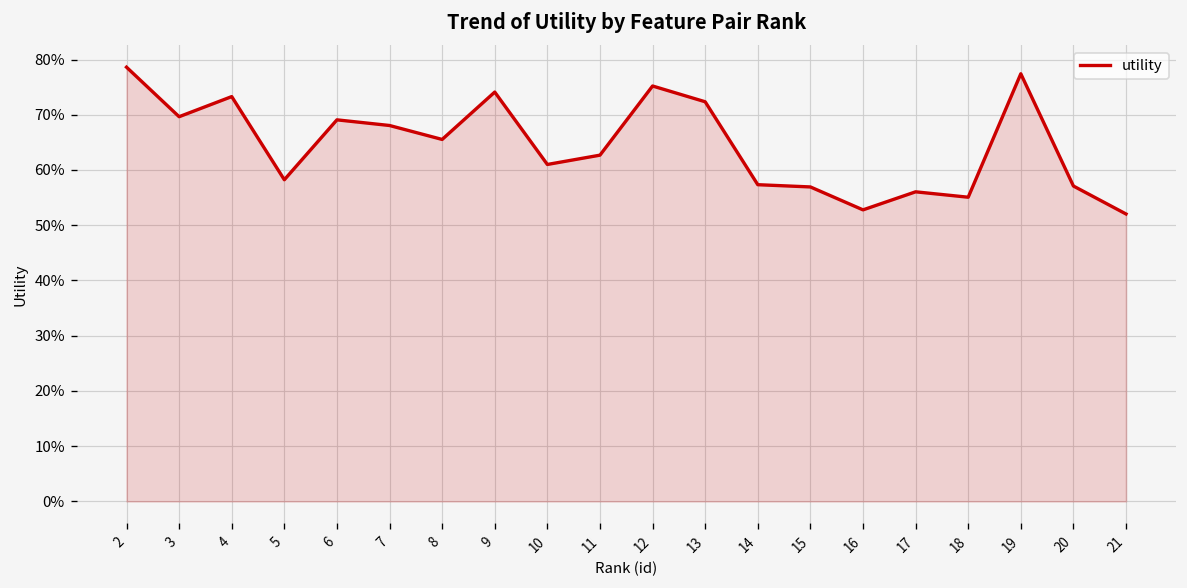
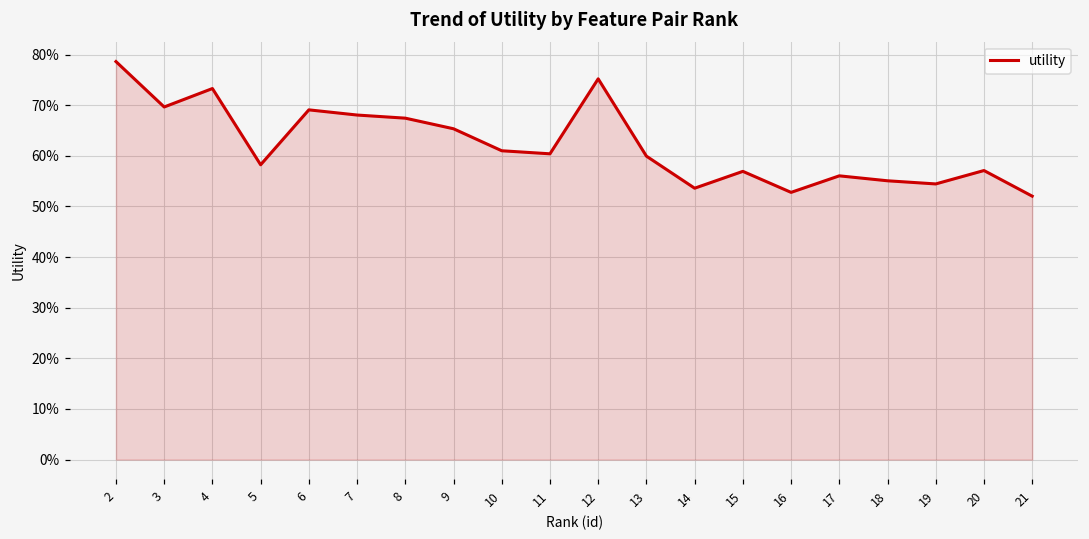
8: 66% -> 67%
9: 74% -> 65%
11: 63% -> 60%
13: 72% -> 60%
14: 57% -> 54%
19: 77% -> 54%
